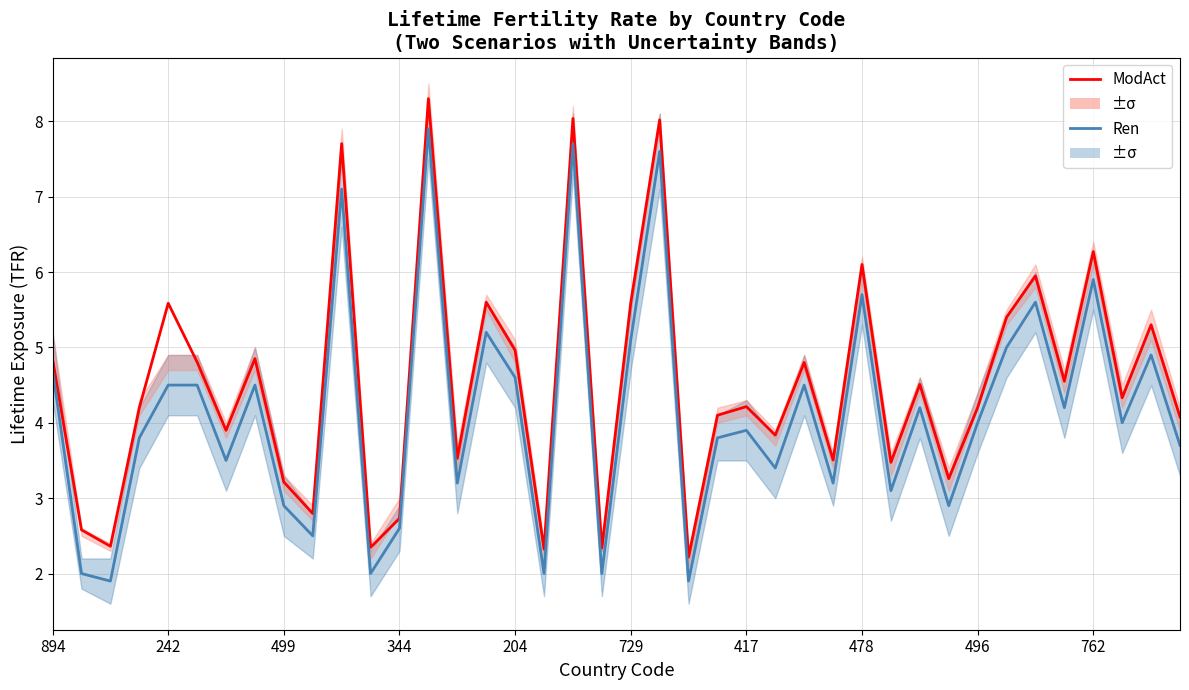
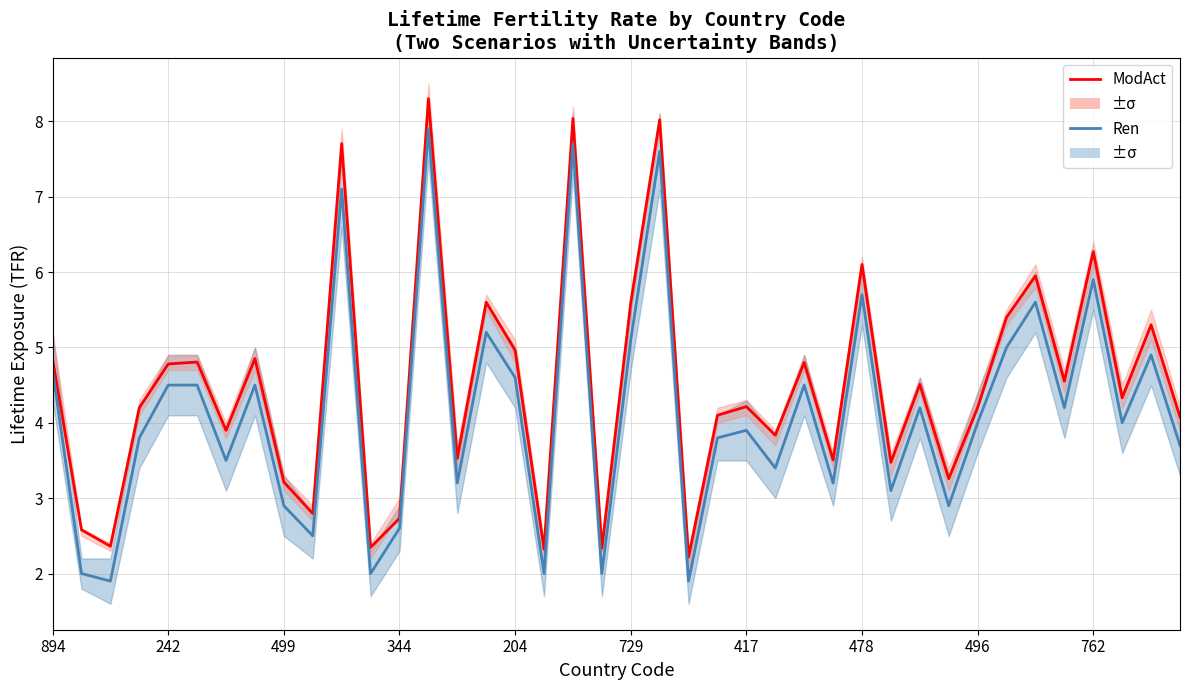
ModAct, 242: 5.6 -> 4.8
